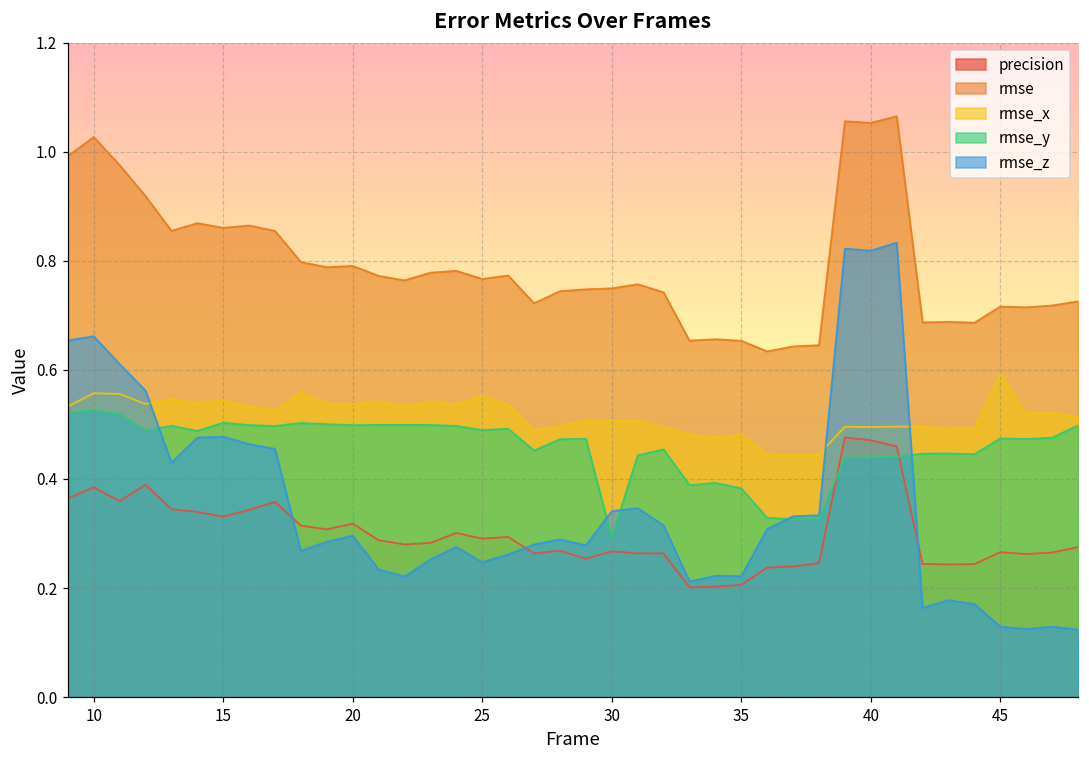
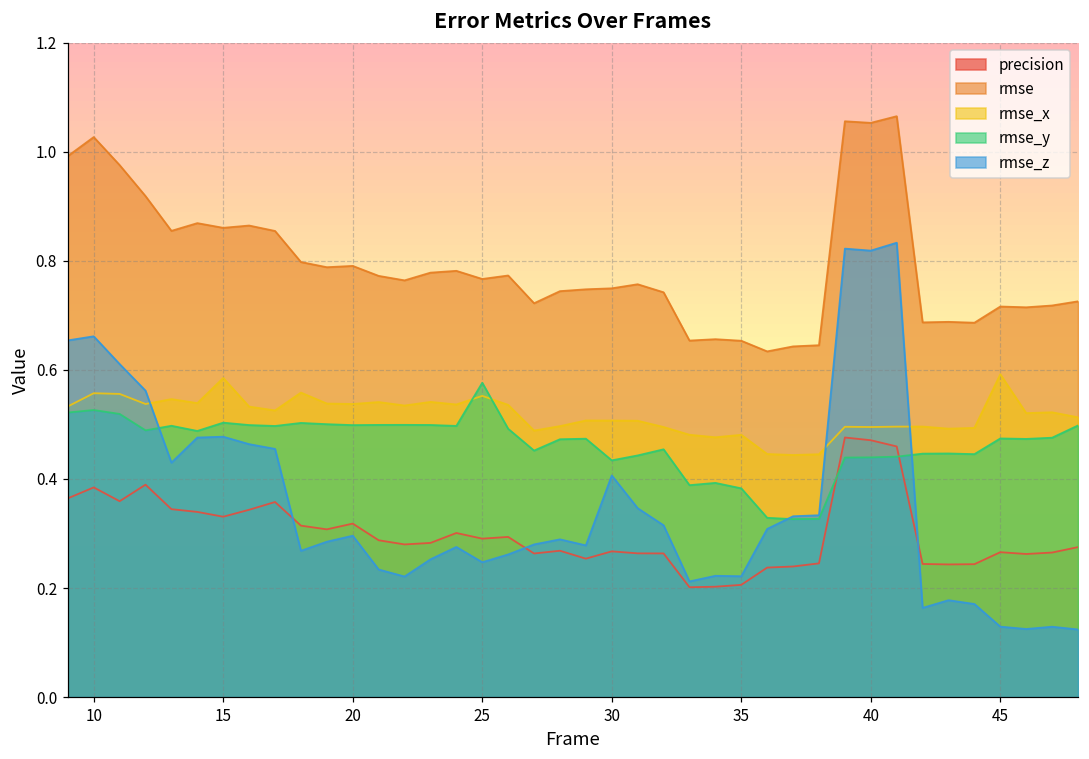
rmse_x, 15: 0.54 -> 0.59
rmse_y, 25: 0.49 -> 0.58
rmse_y, 30: 0.29 -> 0.43
rmse_z, 30: 0.34 -> 0.41
